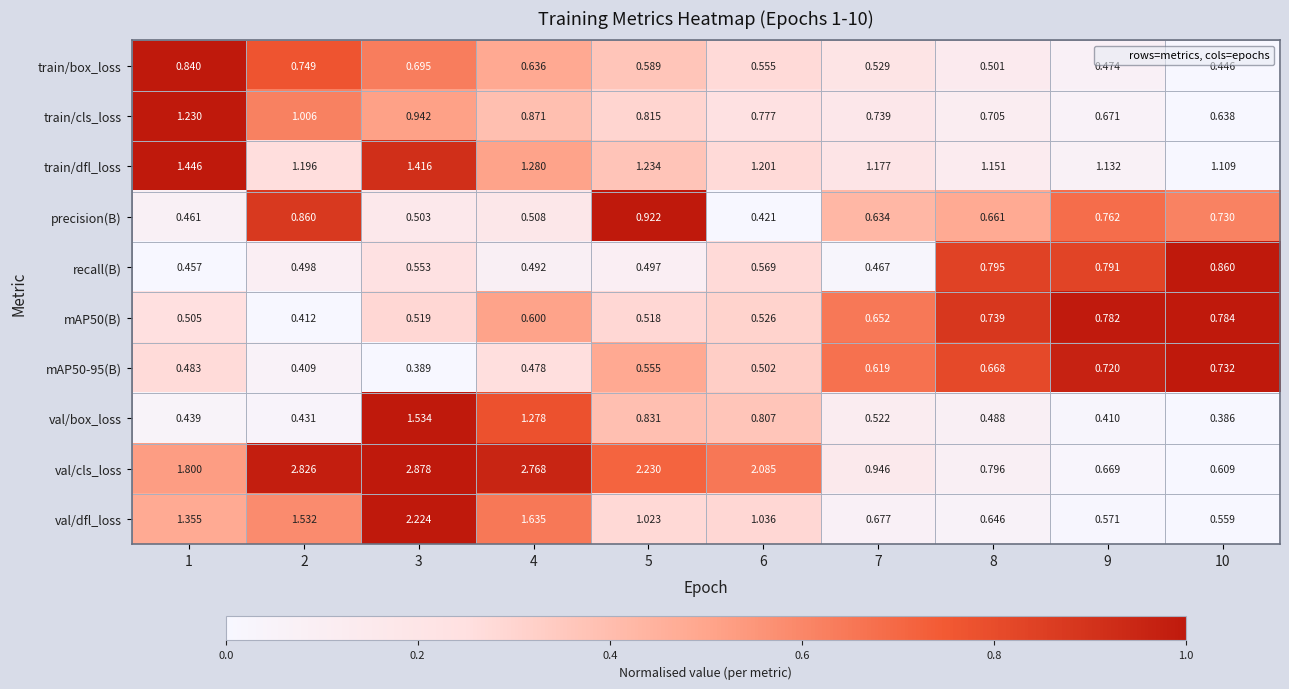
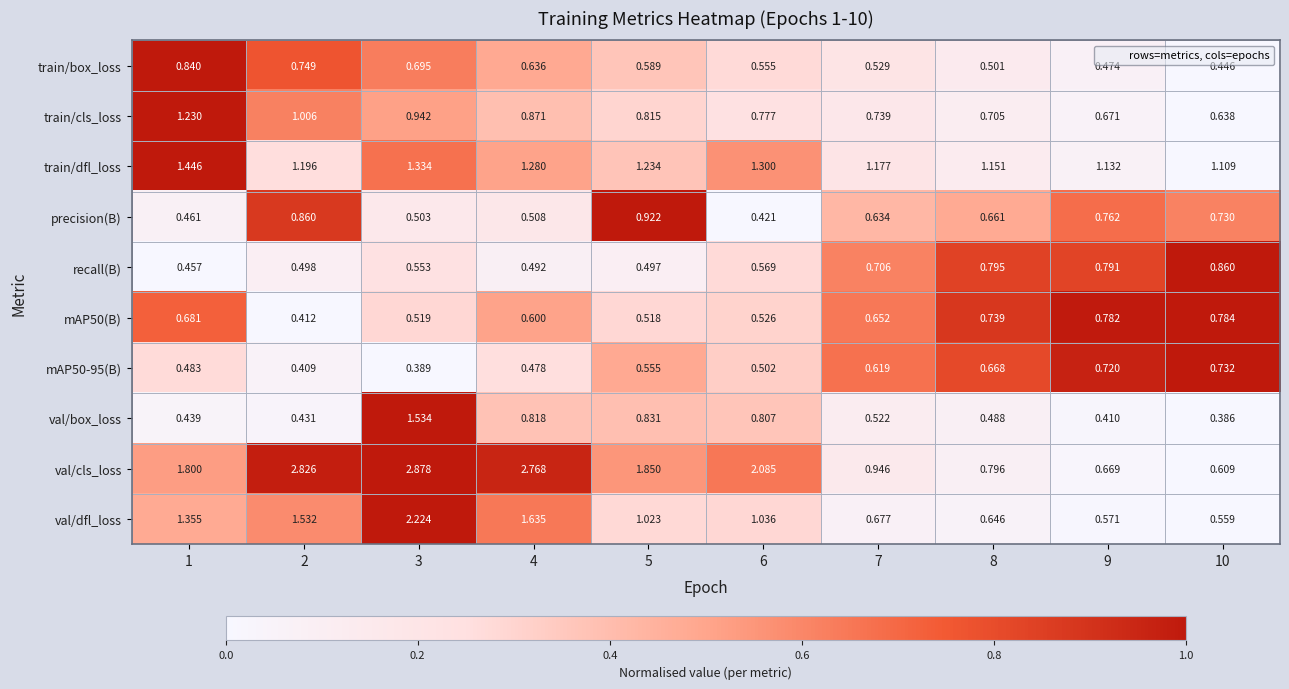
train/dfl_loss, 3: 1.416 -> 1.334
train/dfl_loss, 6: 1.201 -> 1.300
recall(B), 7: 0.467 -> 0.706
mAP50(B), 1: 0.505 -> 0.681
val/box_loss, 4: 1.278 -> 0.818
val/cls_loss, 5: 2.230 -> 1.850
